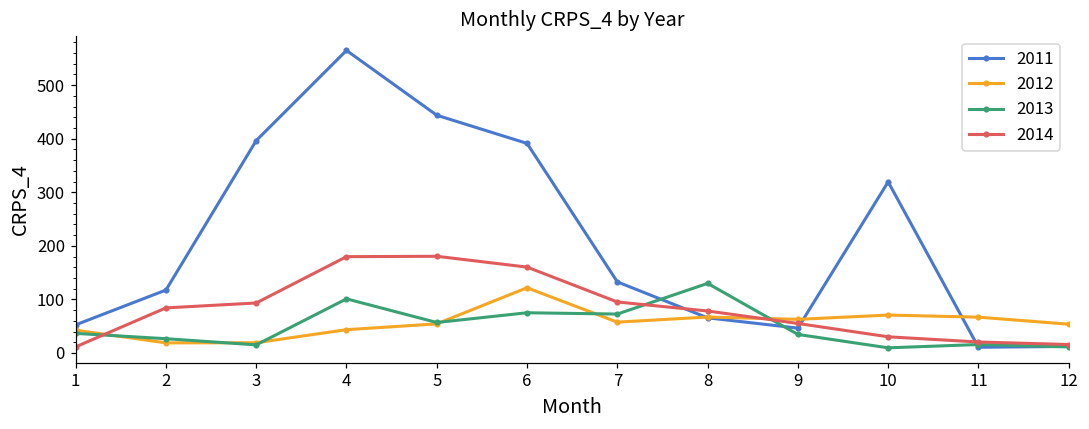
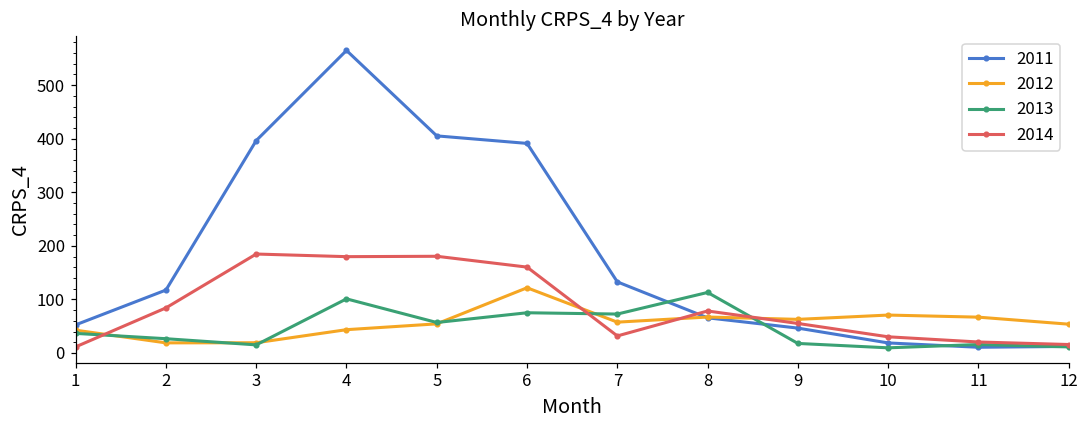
2014, 3: 90 -> 180
2011, 5: 440 -> 410
2014, 7: 100 -> 30
2013, 8: 130 -> 110
2013, 9: 30 -> 20
2011, 10: 320 -> 20
